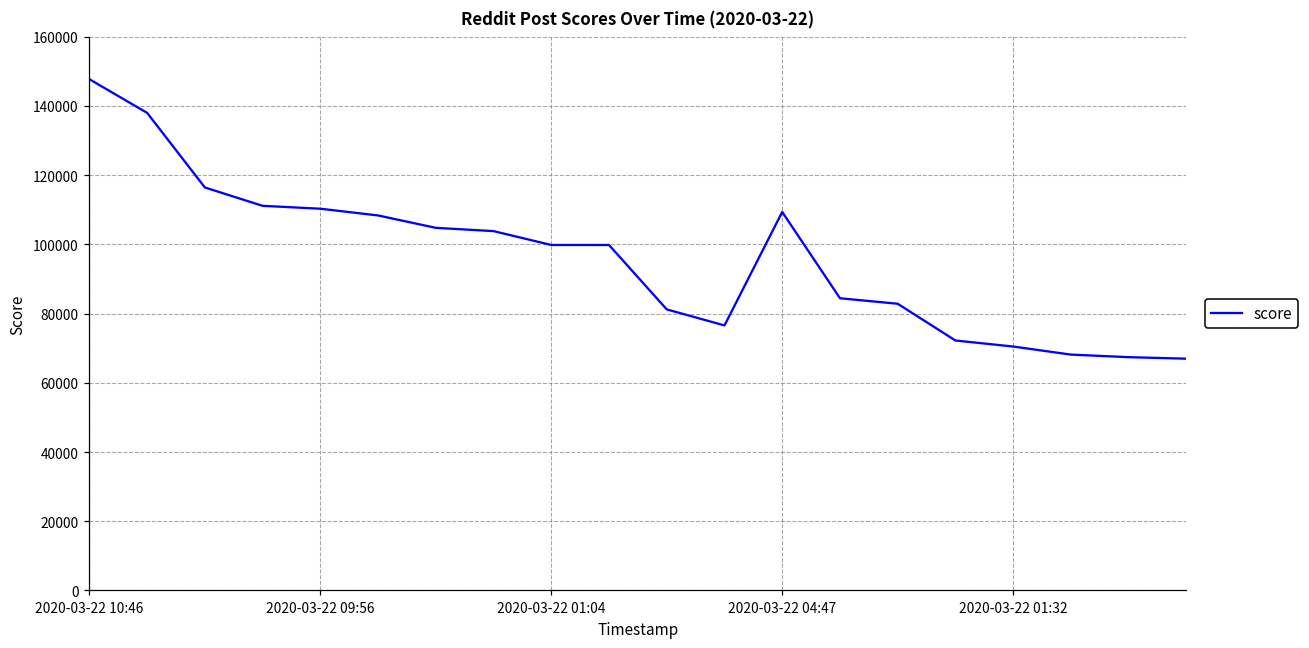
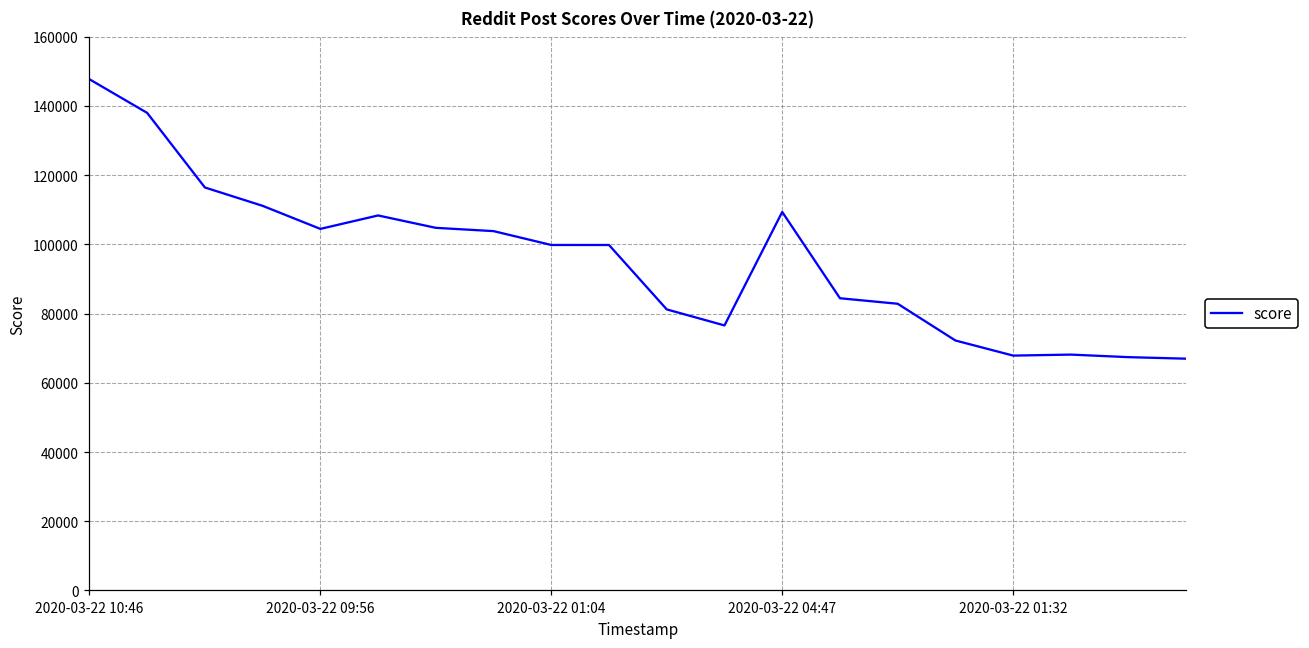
2020-03-22 09:56: 110000 -> 104000
2020-03-22 01:32: 70000 -> 68000
